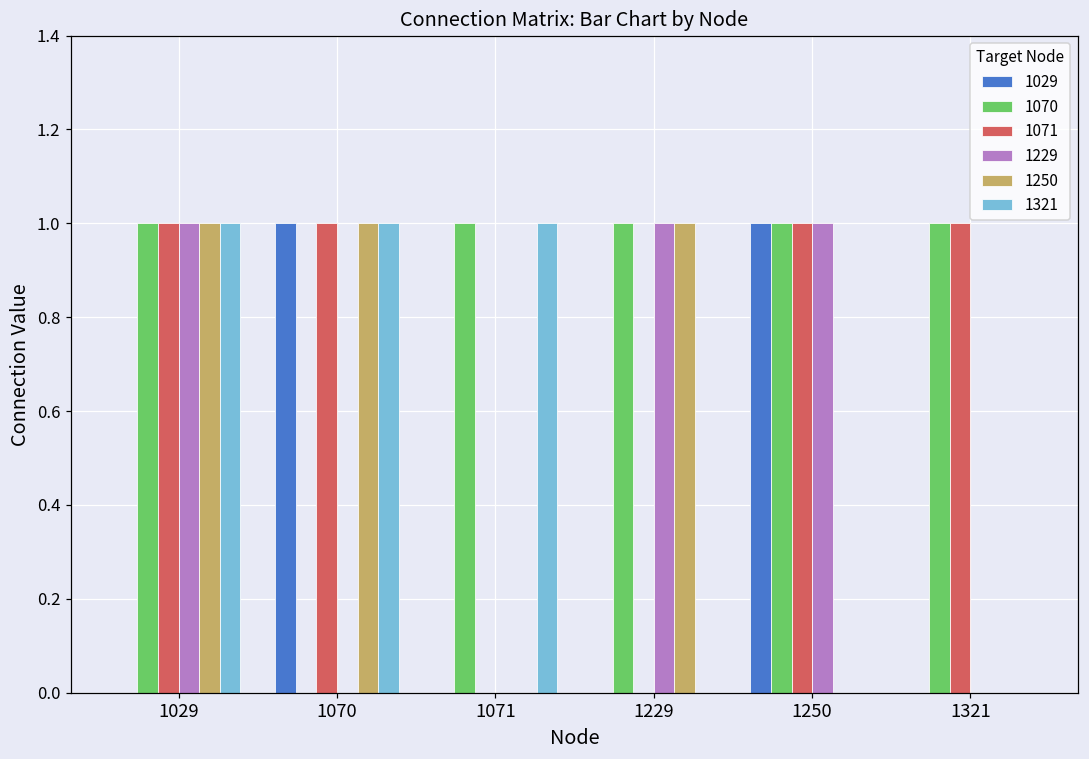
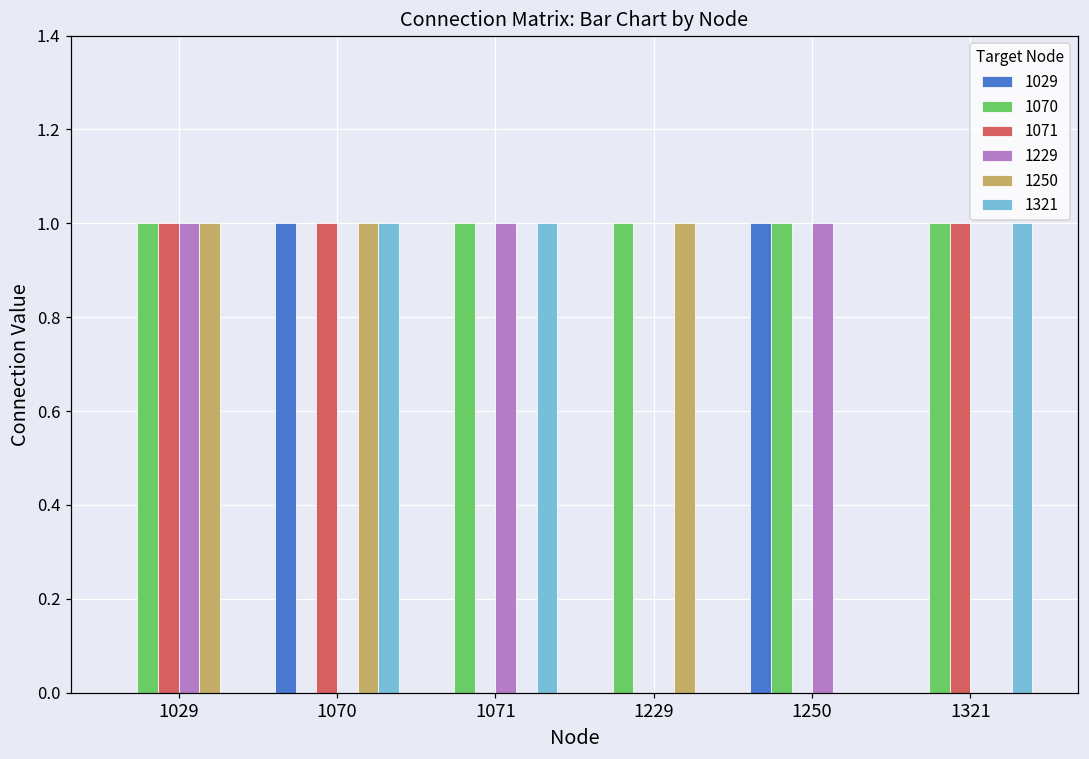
1321, 1029: 1 -> 0
1229, 1071: 0 -> 1
1229, 1229: 1 -> 0
1071, 1250: 1 -> 0
1321, 1321: 0 -> 1
